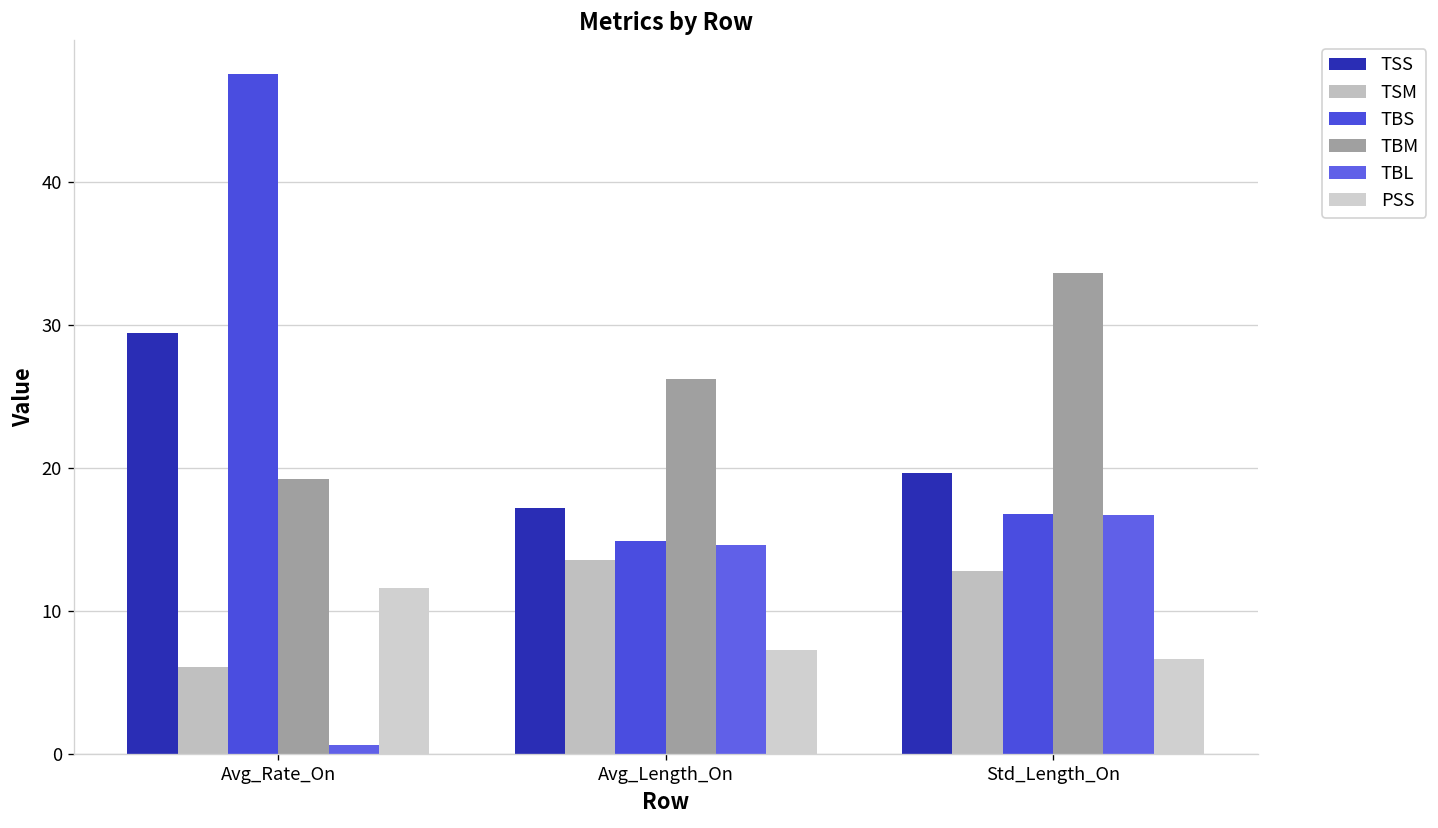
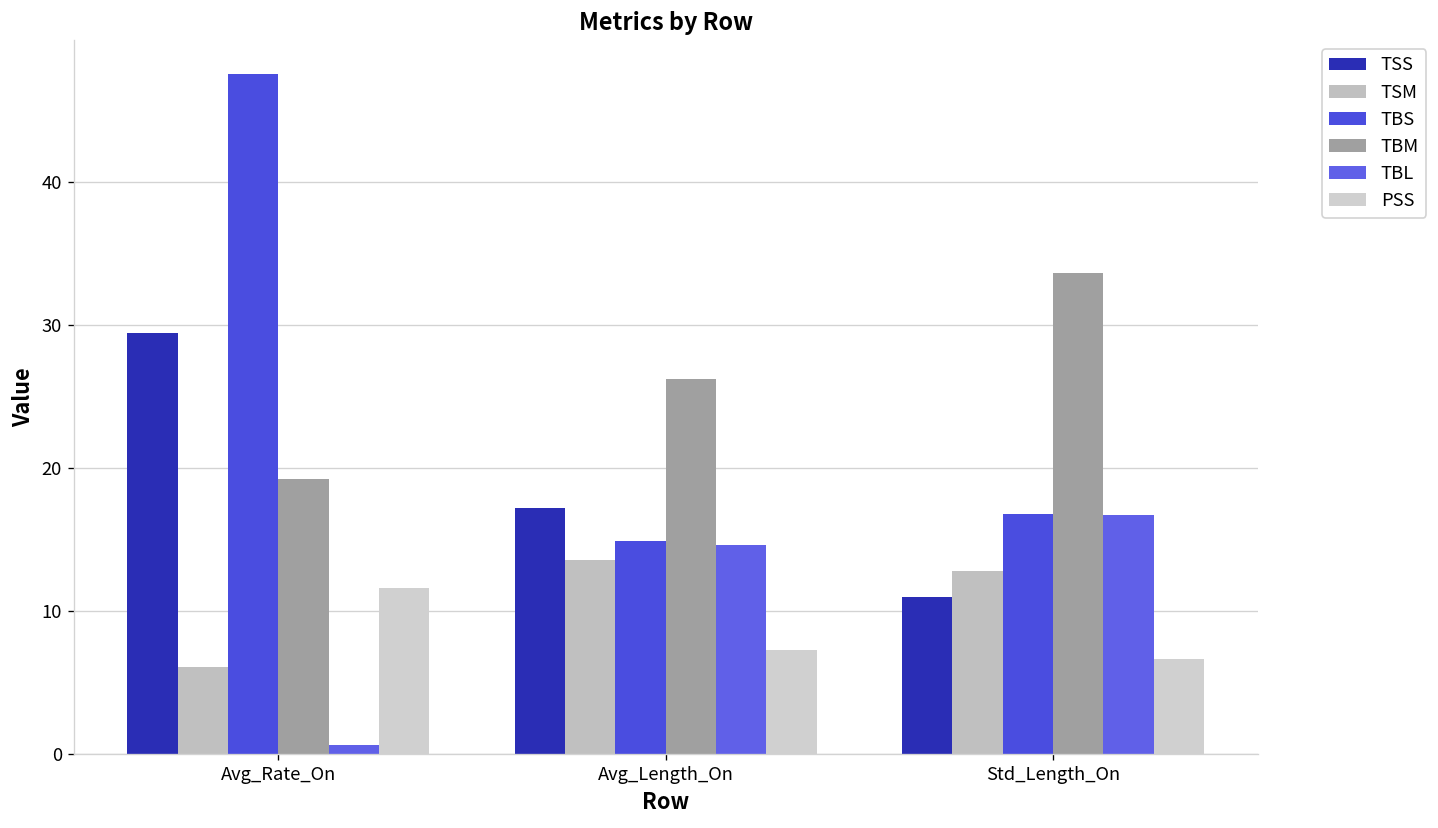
TSS, Std_Length_On: 19.7 -> 11.0
